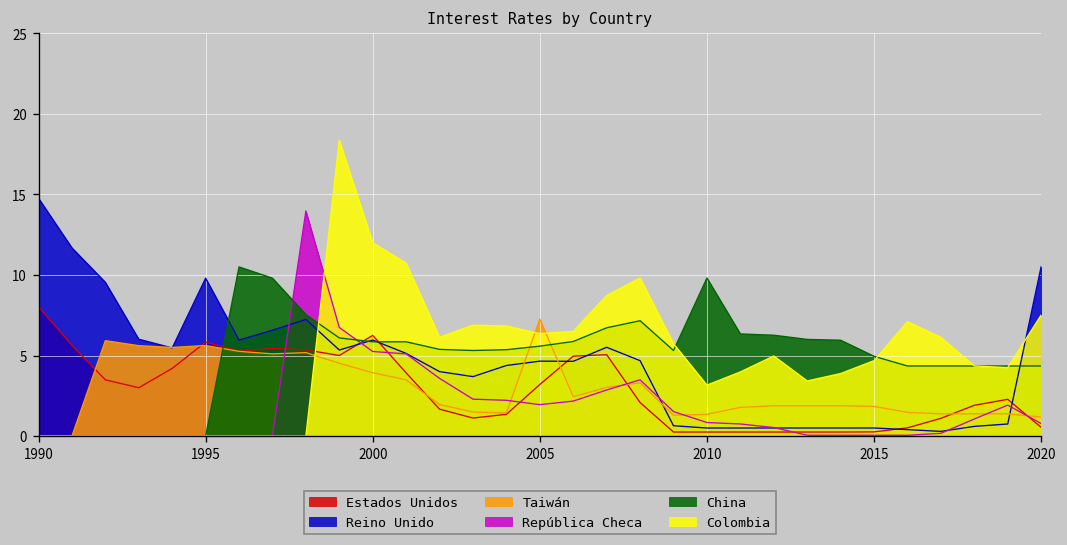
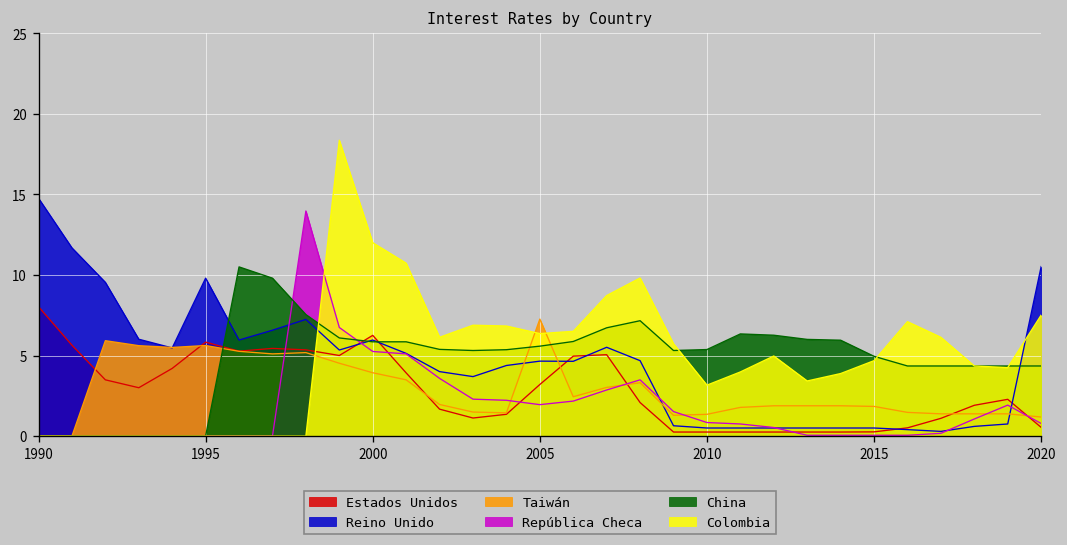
China, 2010: 9.8 -> 5.4
